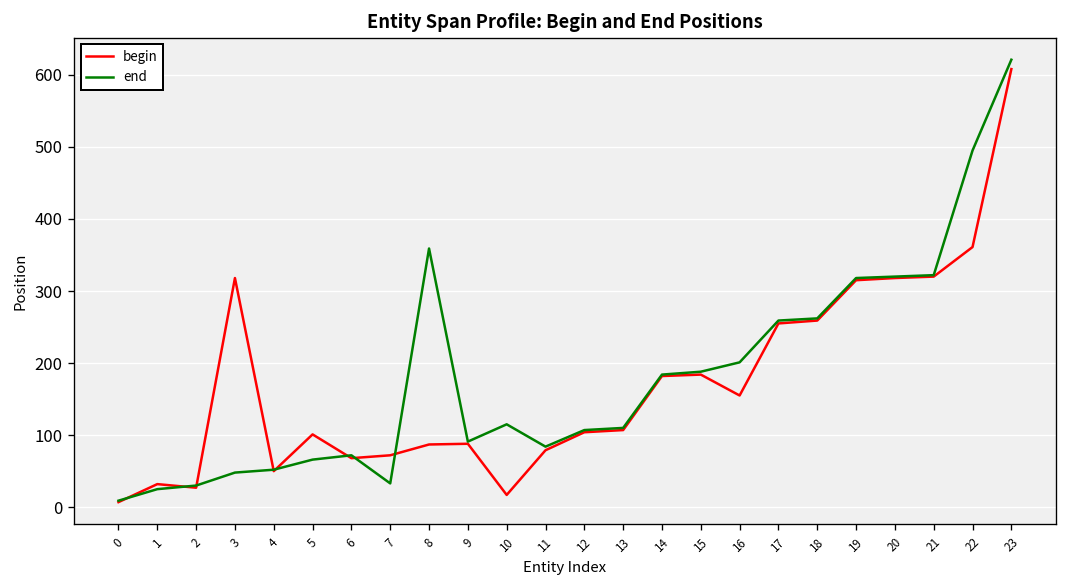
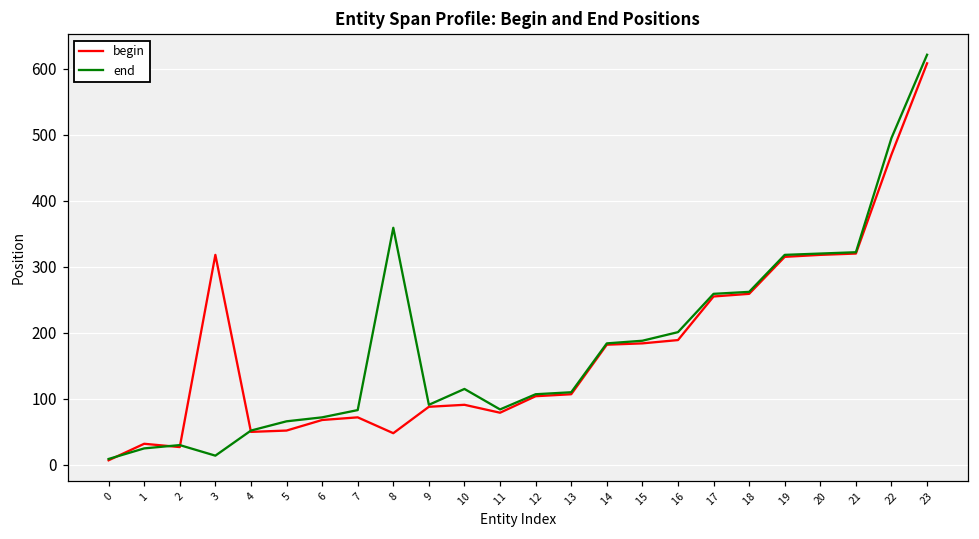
end, 3: 50 -> 10
begin, 5: 100 -> 50
end, 7: 30 -> 80
begin, 8: 90 -> 50
begin, 10: 20 -> 90
begin, 16: 160 -> 190
begin, 22: 360 -> 470
